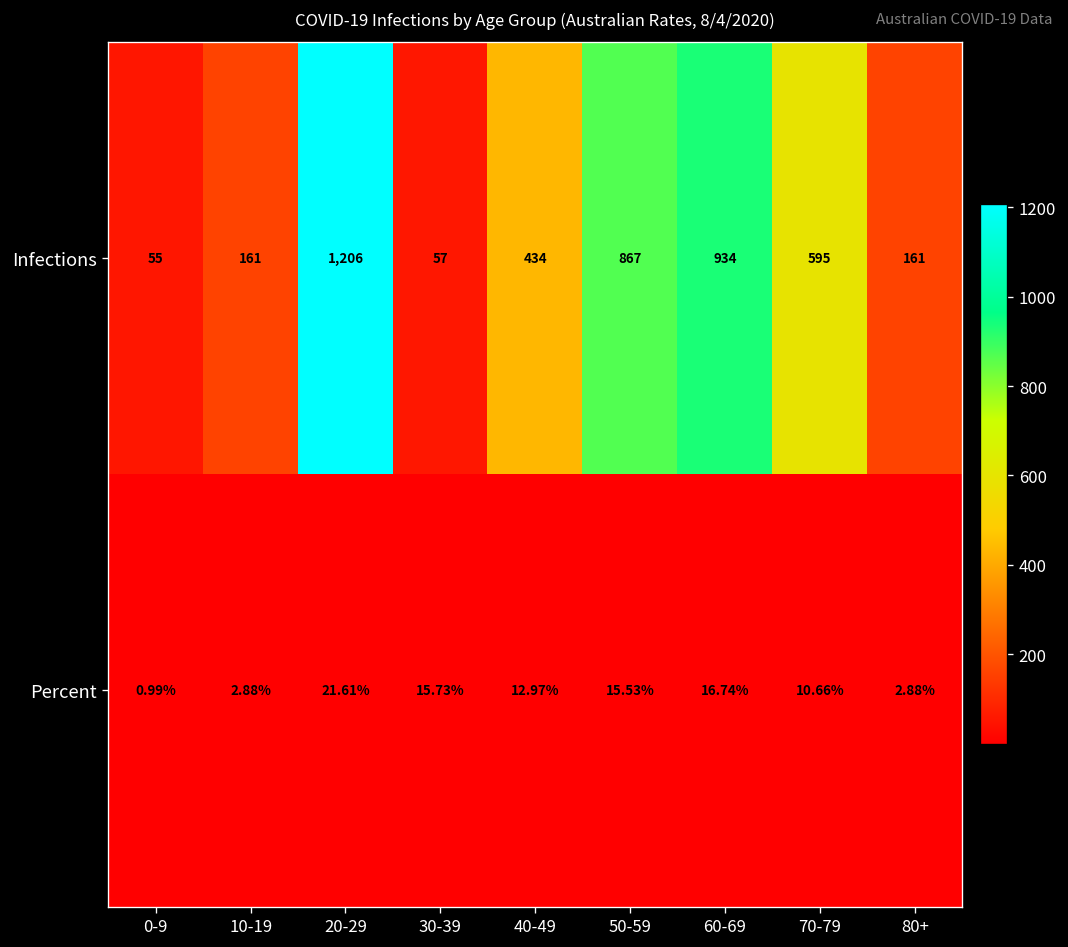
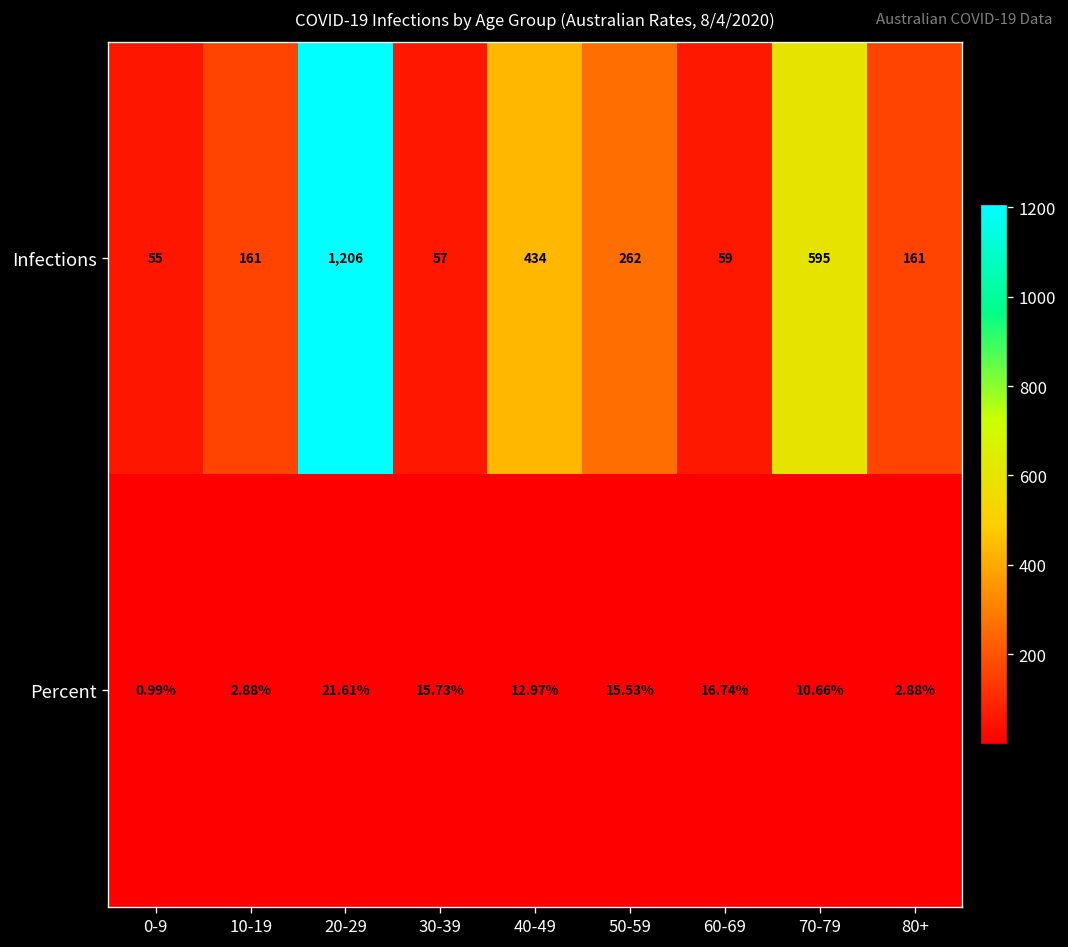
Infections, 50-59: 867 -> 262
Infections, 60-69: 934 -> 59
